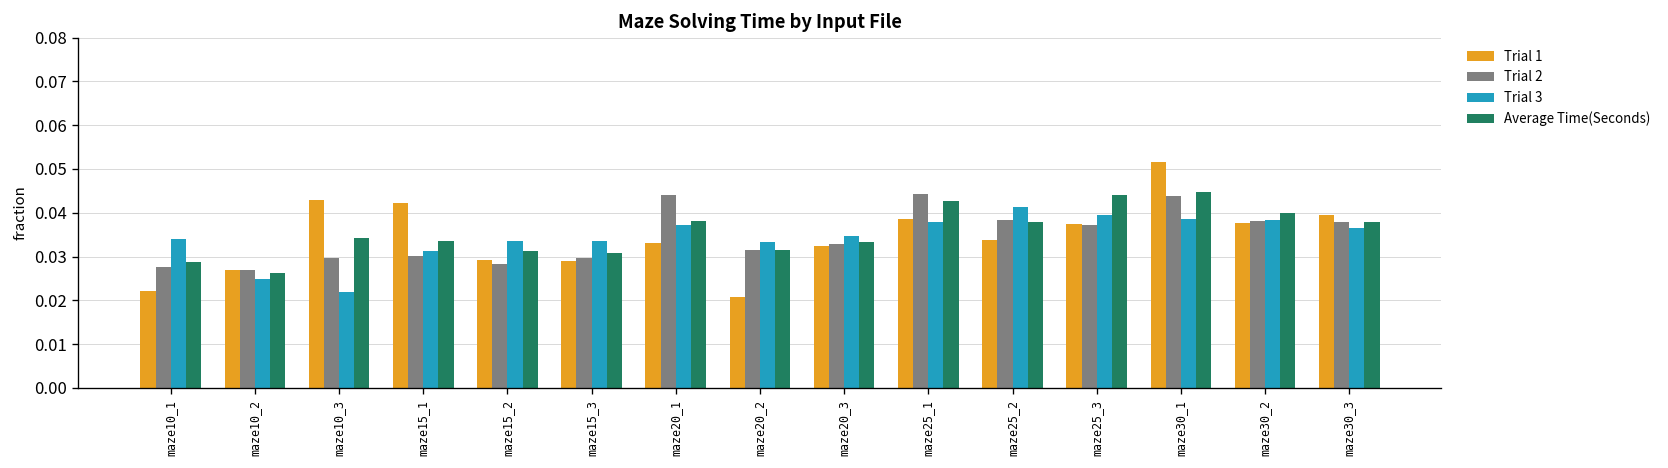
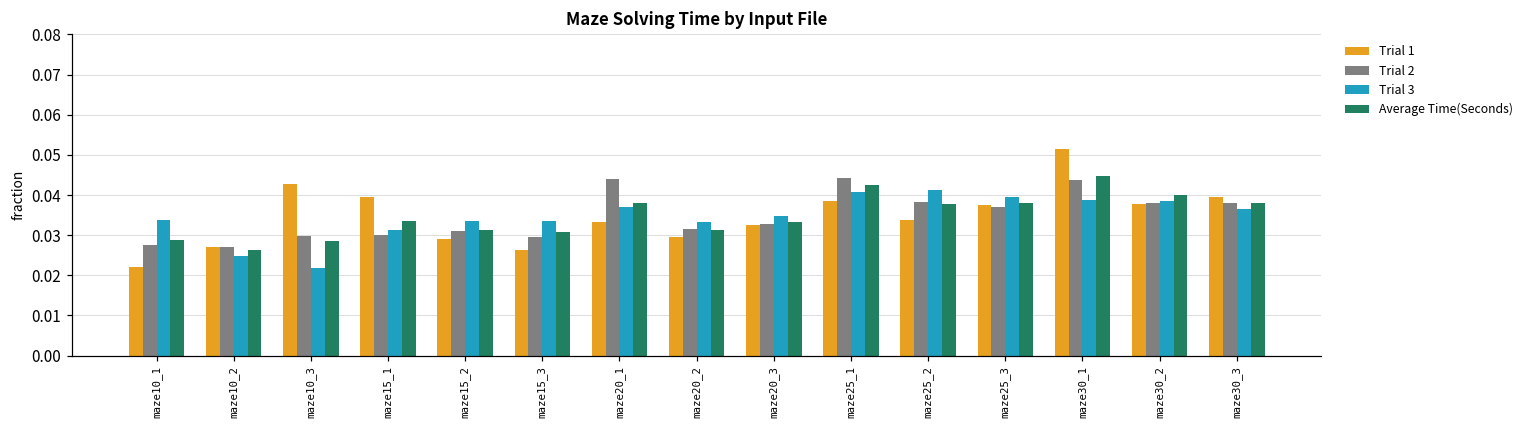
Average Time(Seconds), maze10_3: 0.034 -> 0.028
Trial 1, maze15_1: 0.042 -> 0.039
Trial 2, maze15_2: 0.028 -> 0.031
Trial 1, maze15_3: 0.029 -> 0.026
Trial 1, maze20_2: 0.021 -> 0.029
Trial 3, maze25_1: 0.038 -> 0.041
Average Time(Seconds), maze25_3: 0.044 -> 0.038
